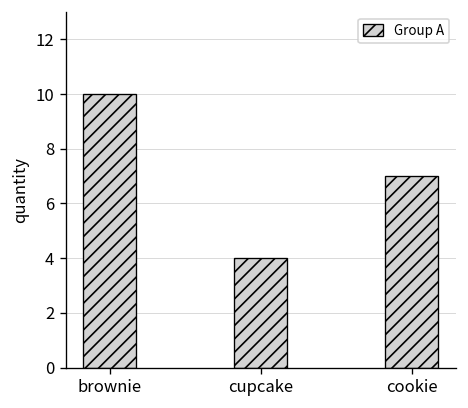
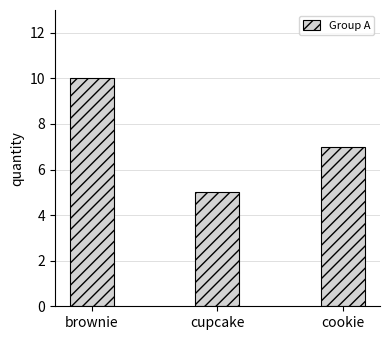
cupcake: 4 -> 5
